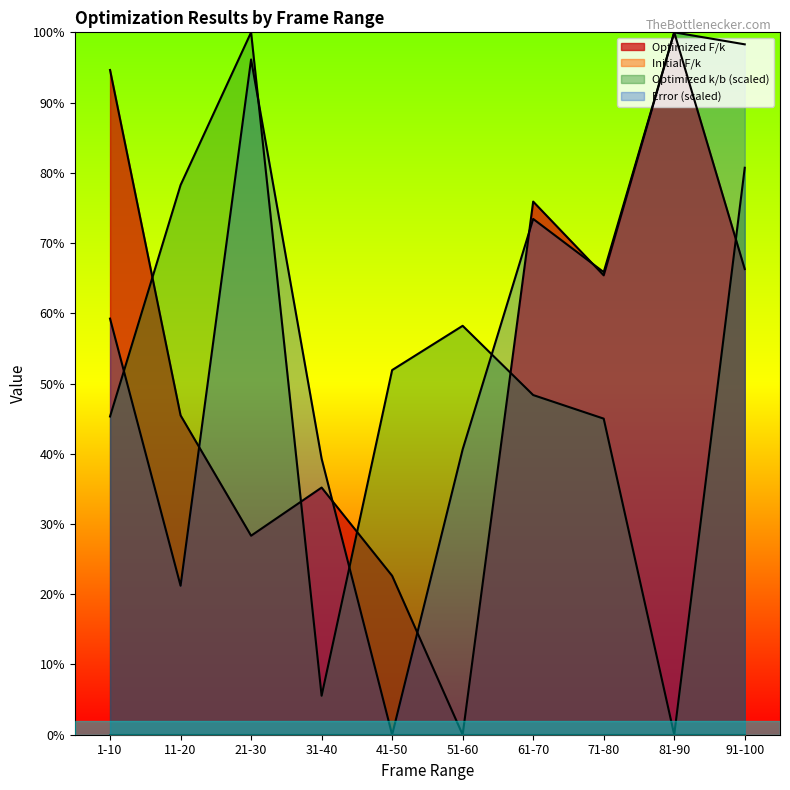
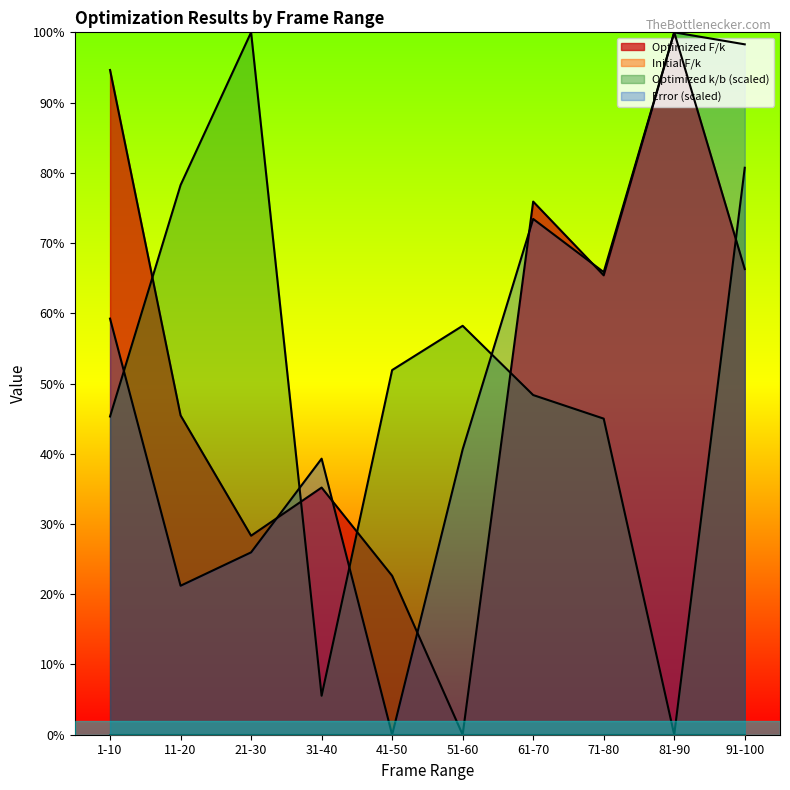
Error (scaled), 21-30: 96% -> 26%
